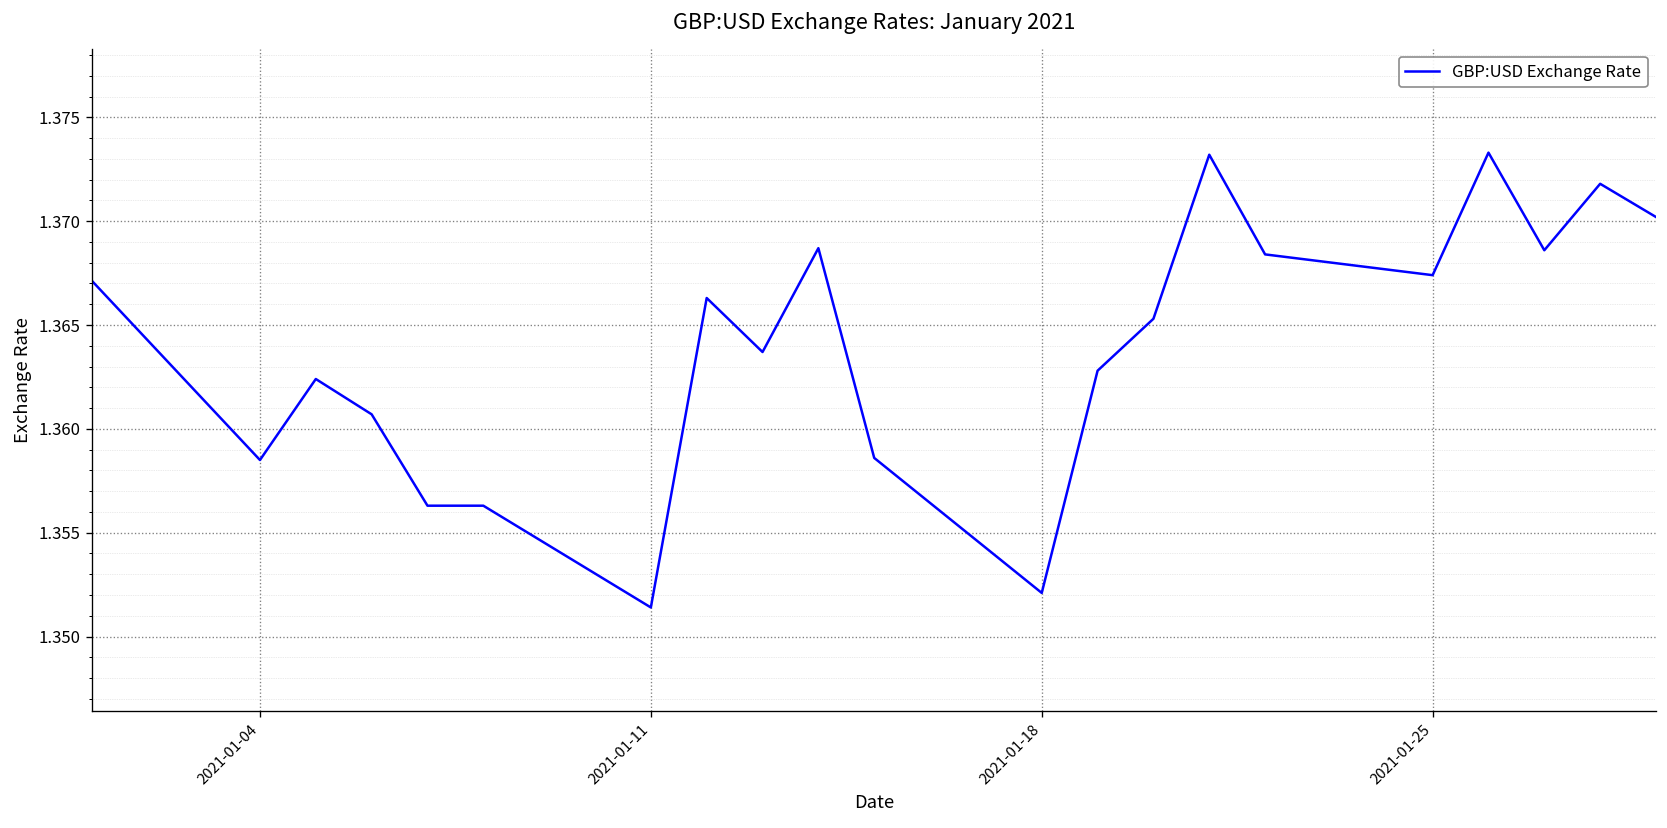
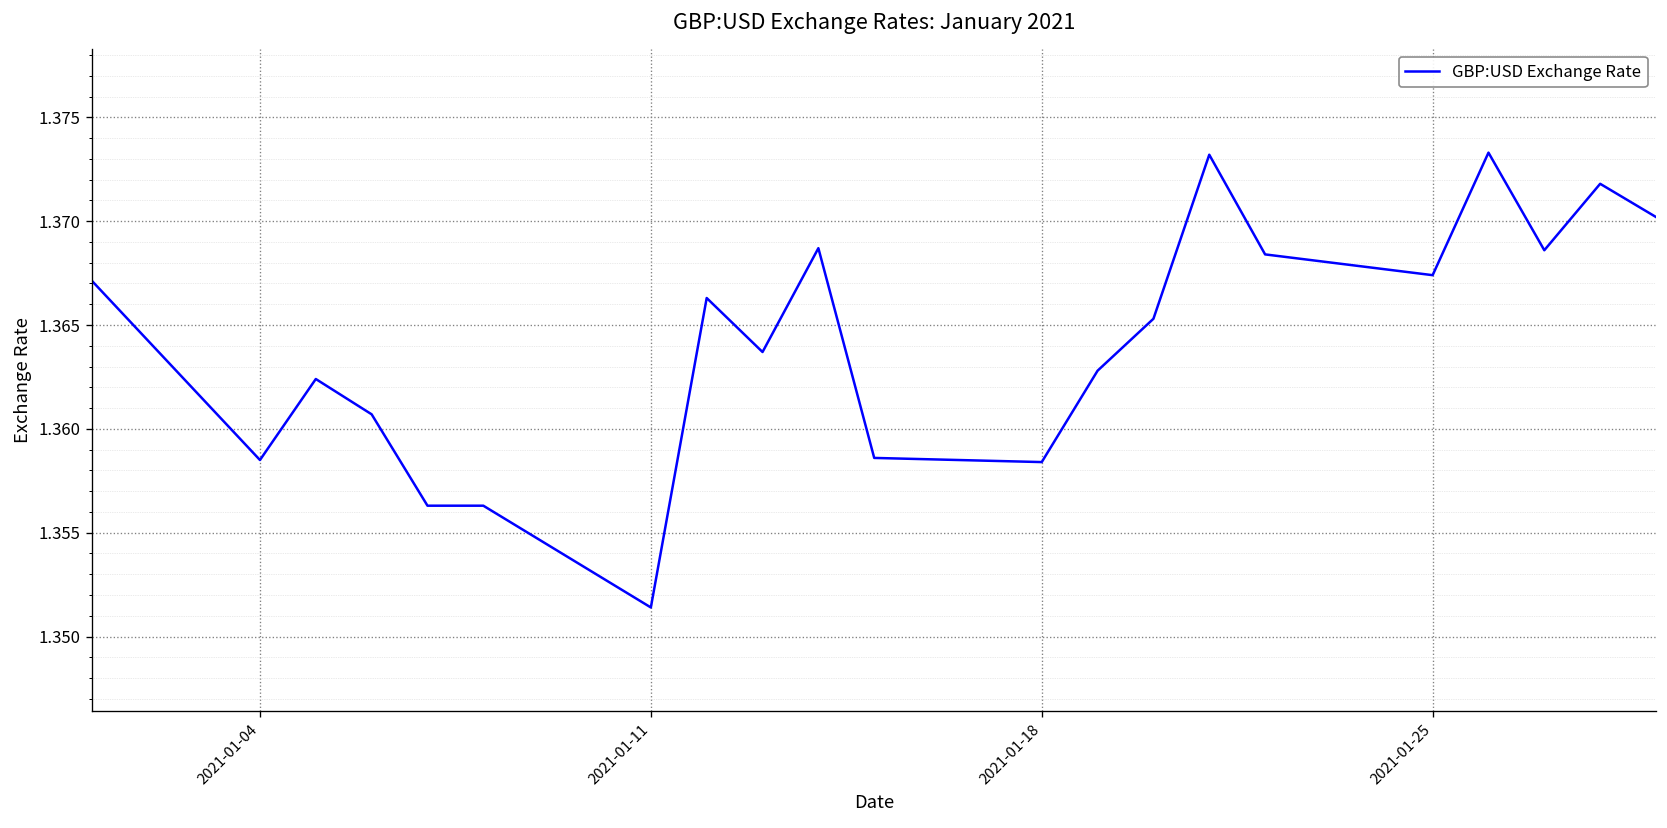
2021-01-18: 1.3521 -> 1.3584
